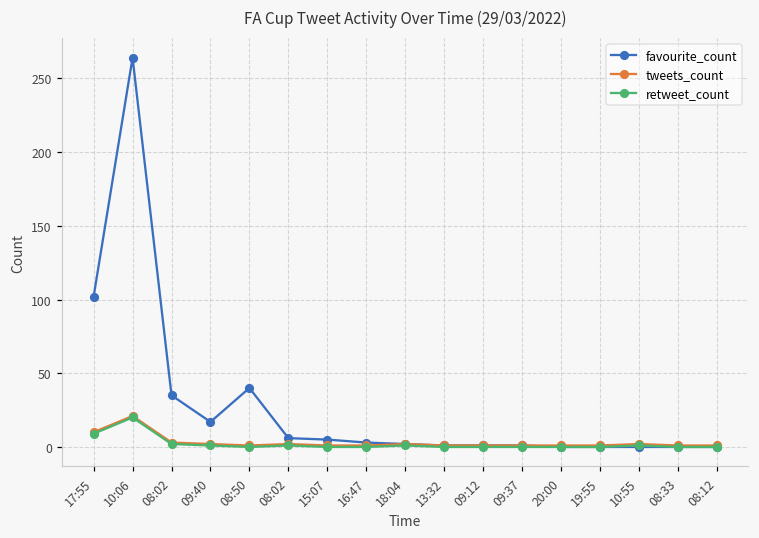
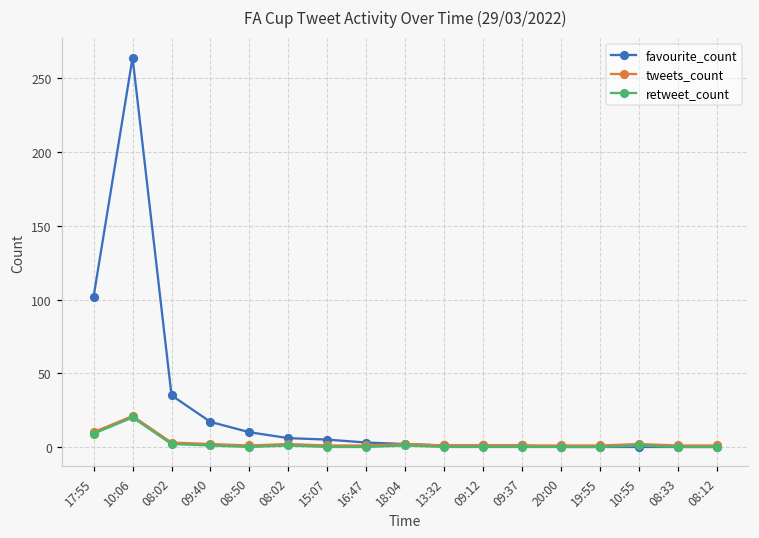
favourite_count, 08:50: 40 -> 10
